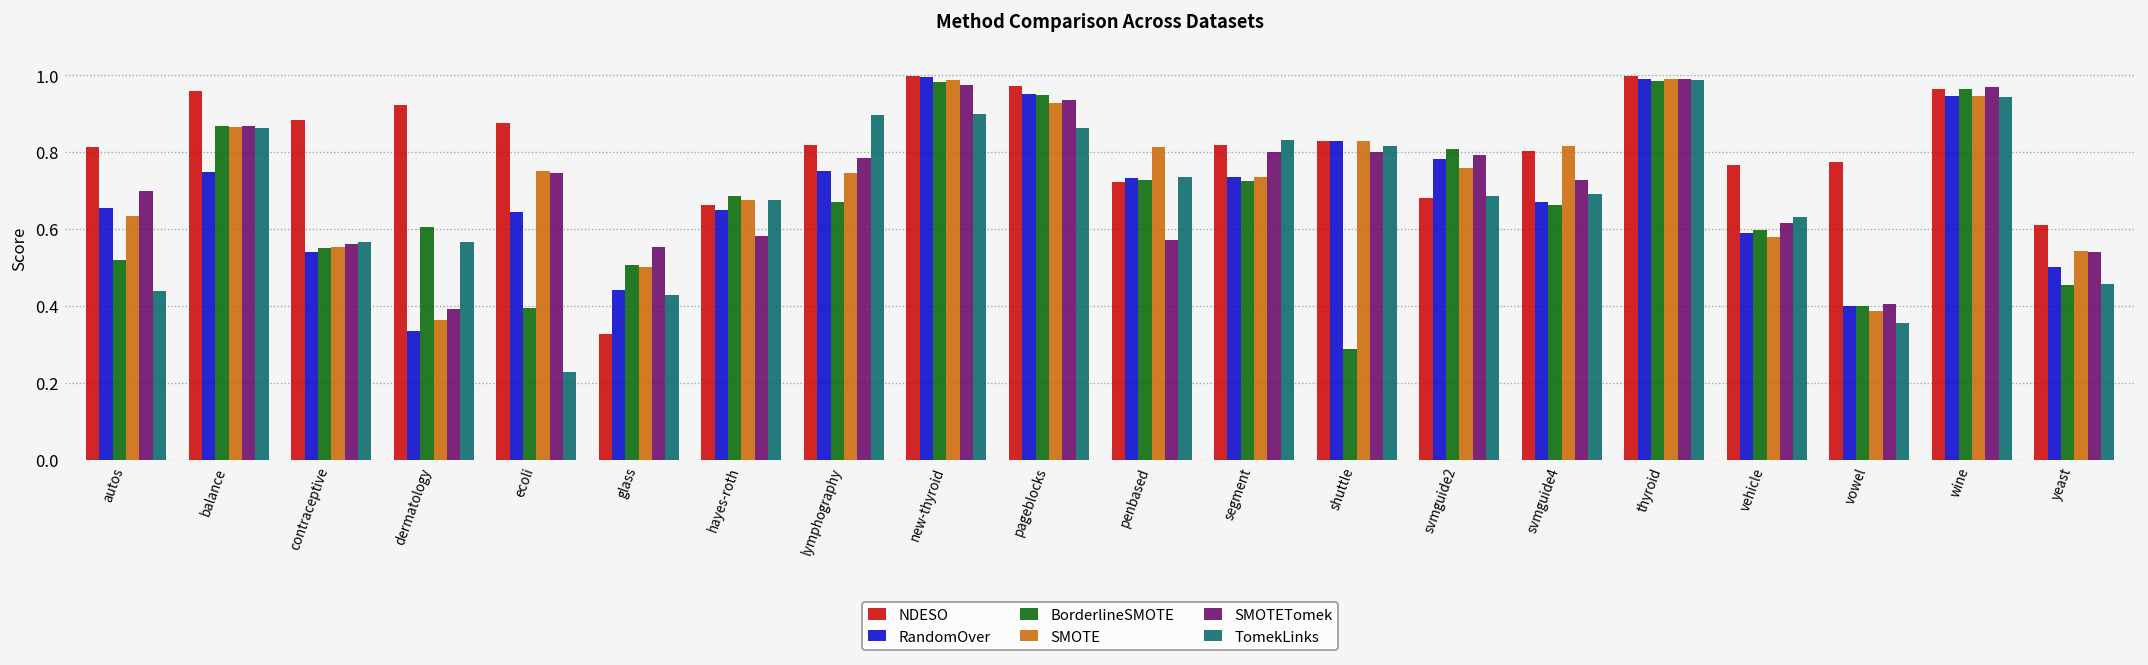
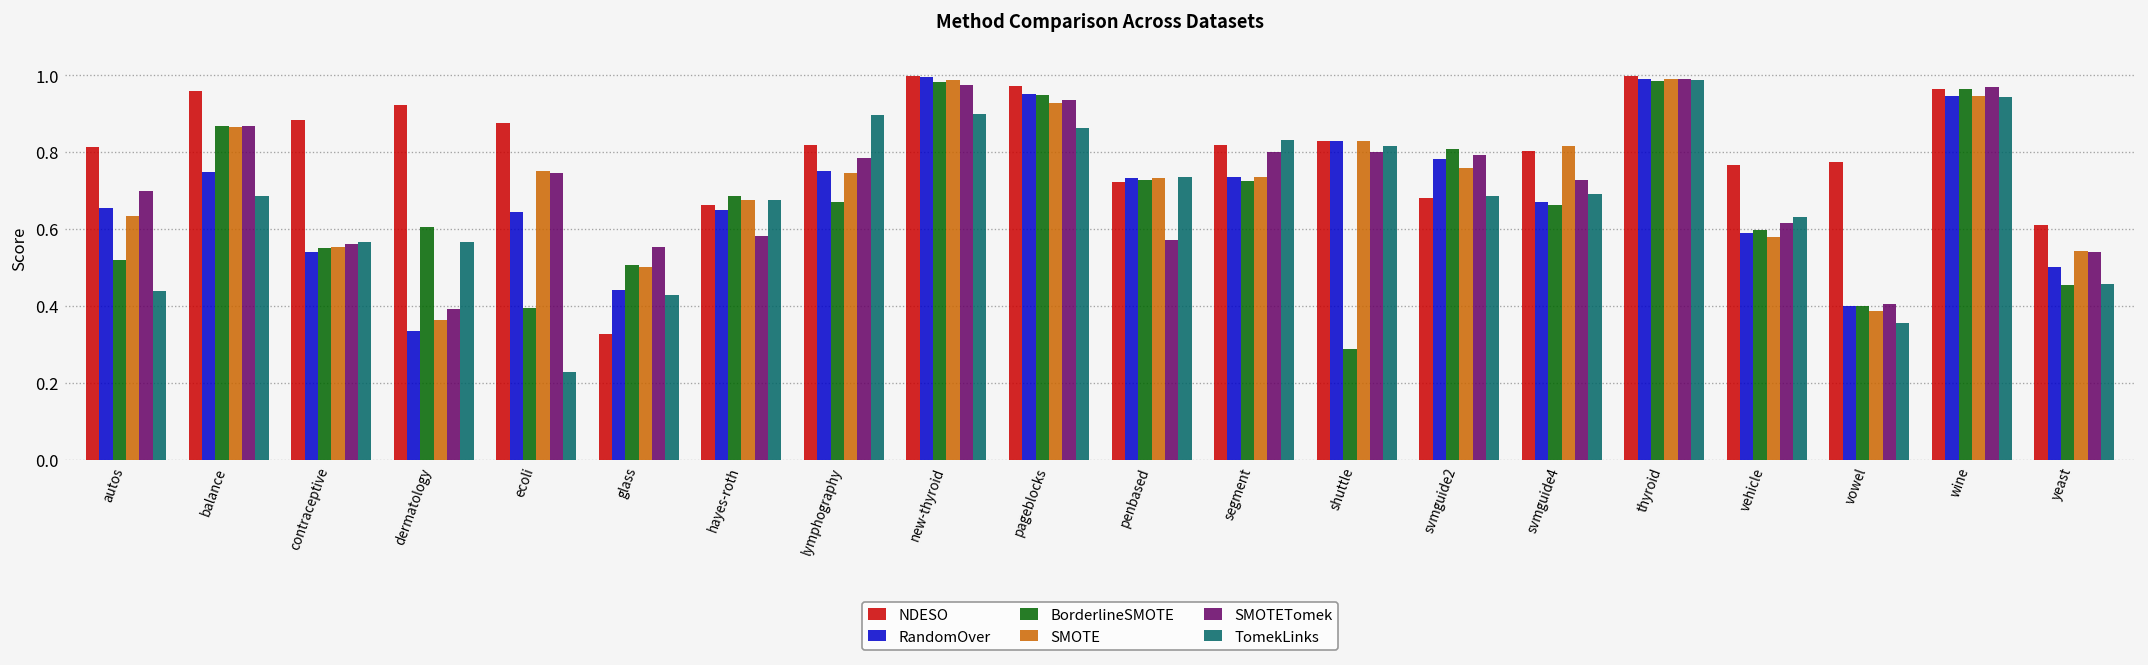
TomekLinks, balance: 0.86 -> 0.69
SMOTE, penbased: 0.81 -> 0.73
